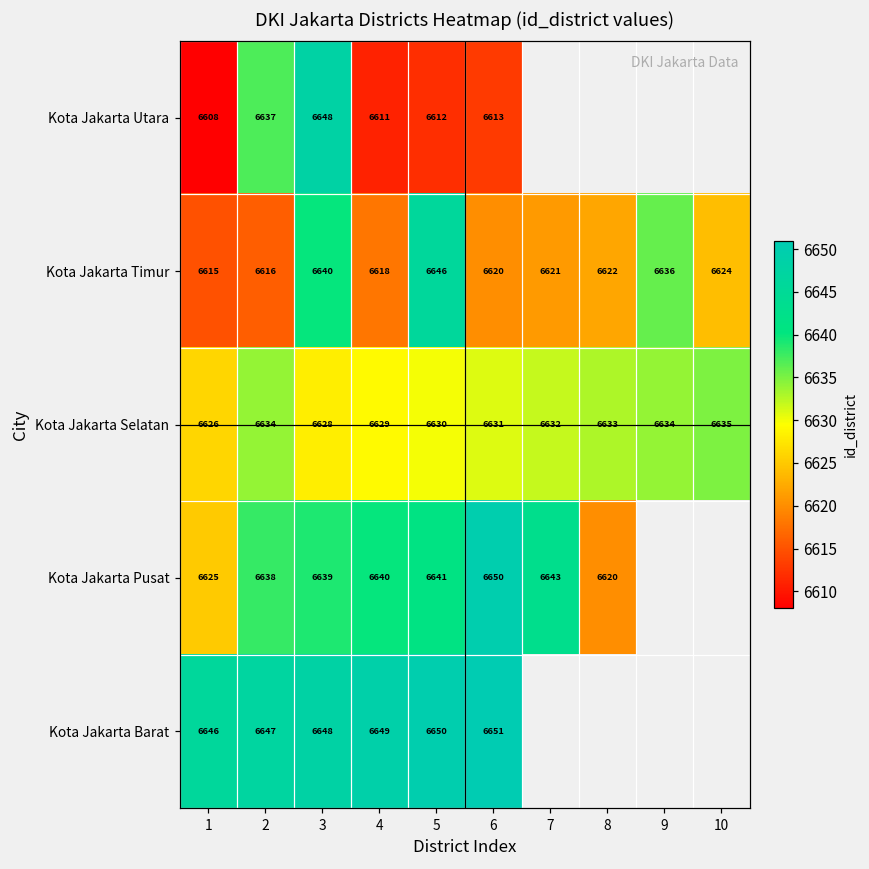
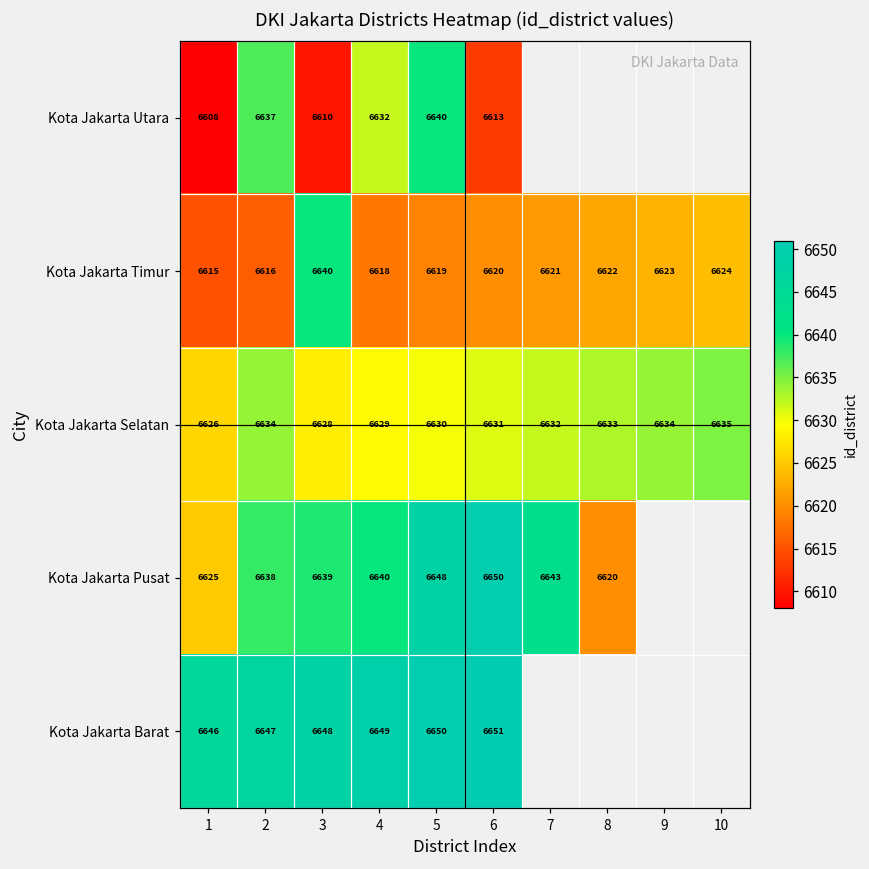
Kota Jakarta Utara, 3: 6648 -> 6610
Kota Jakarta Utara, 4: 6611 -> 6632
Kota Jakarta Utara, 5: 6612 -> 6640
Kota Jakarta Timur, 5: 6646 -> 6619
Kota Jakarta Timur, 9: 6636 -> 6623
Kota Jakarta Pusat, 5: 6641 -> 6648
